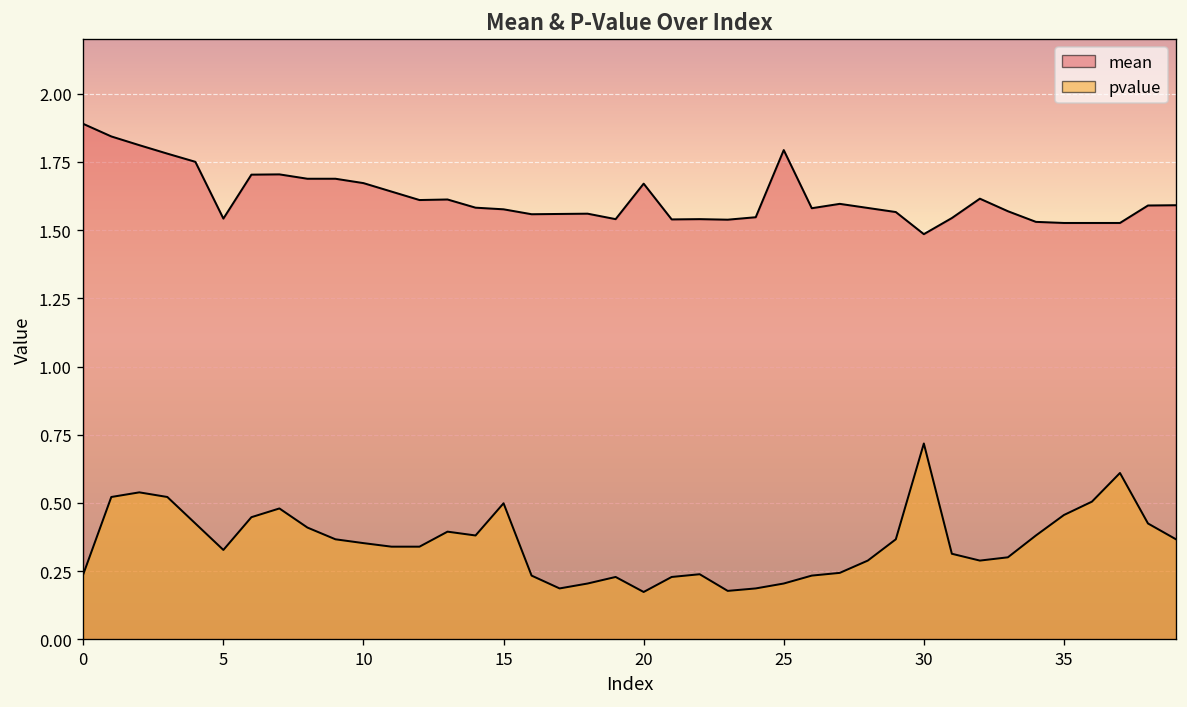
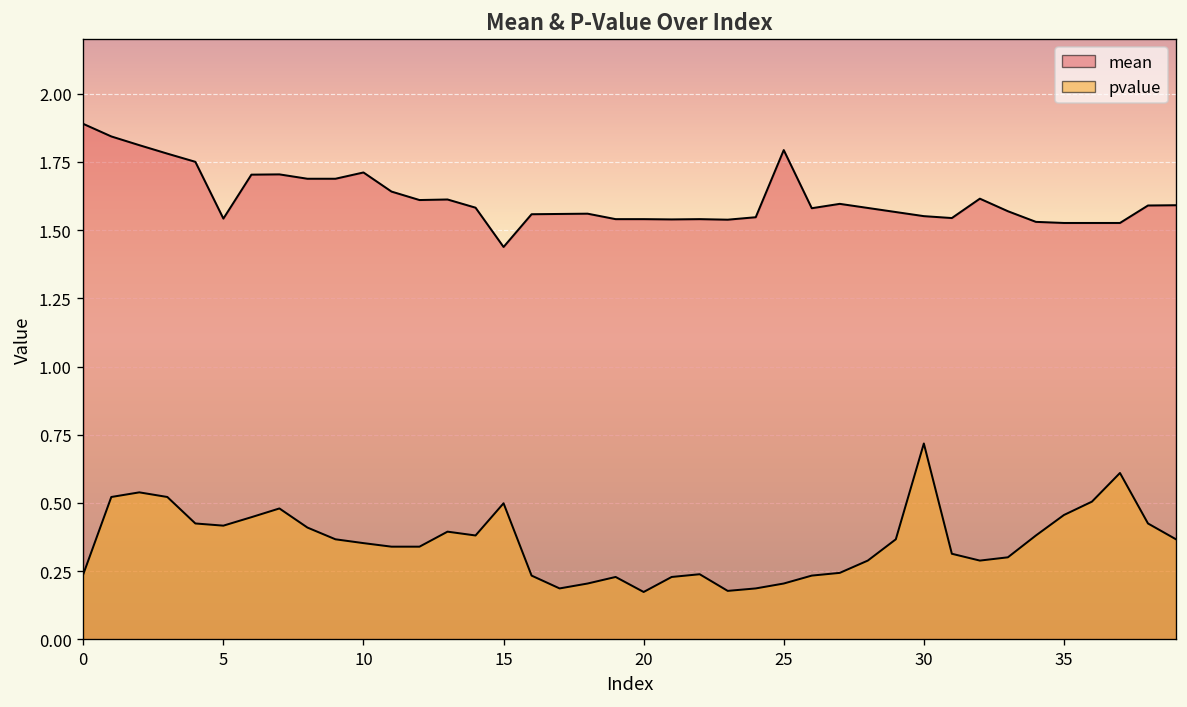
pvalue, 5: 0.33 -> 0.42
mean, 10: 1.67 -> 1.71
mean, 15: 1.58 -> 1.44
mean, 20: 1.67 -> 1.54
mean, 30: 1.49 -> 1.55
